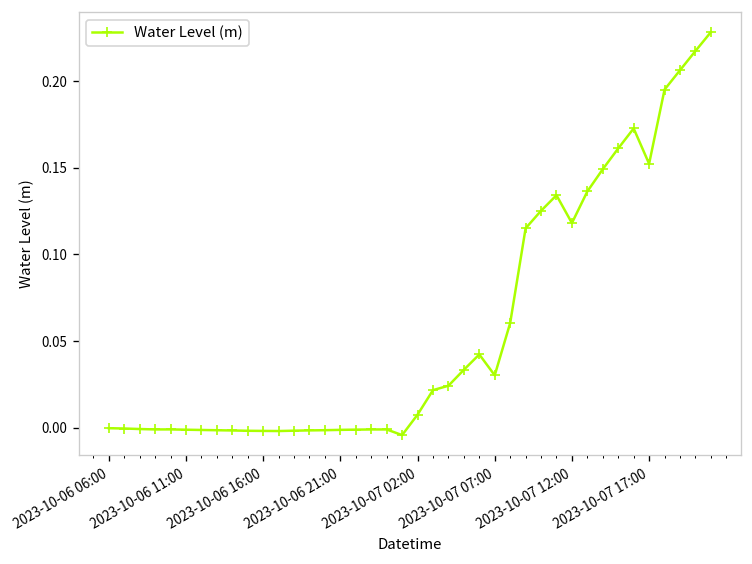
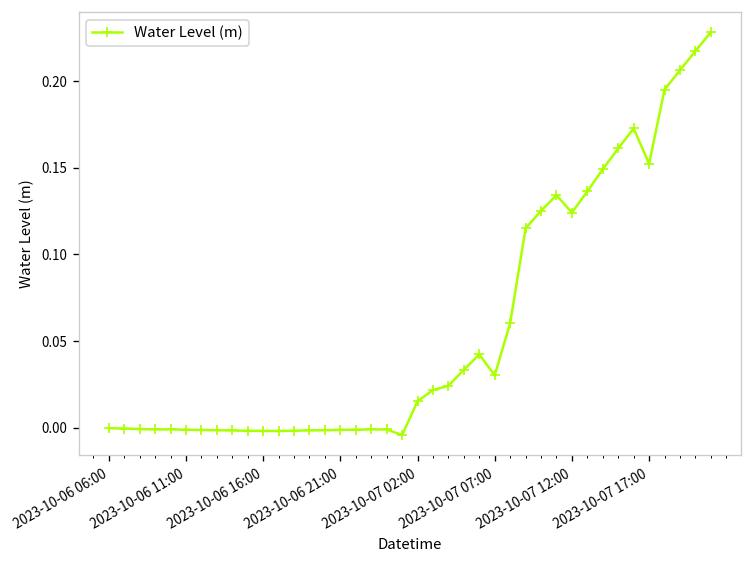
2023-10-07 02:00: 0.008 -> 0.015
2023-10-07 12:00: 0.118 -> 0.124
